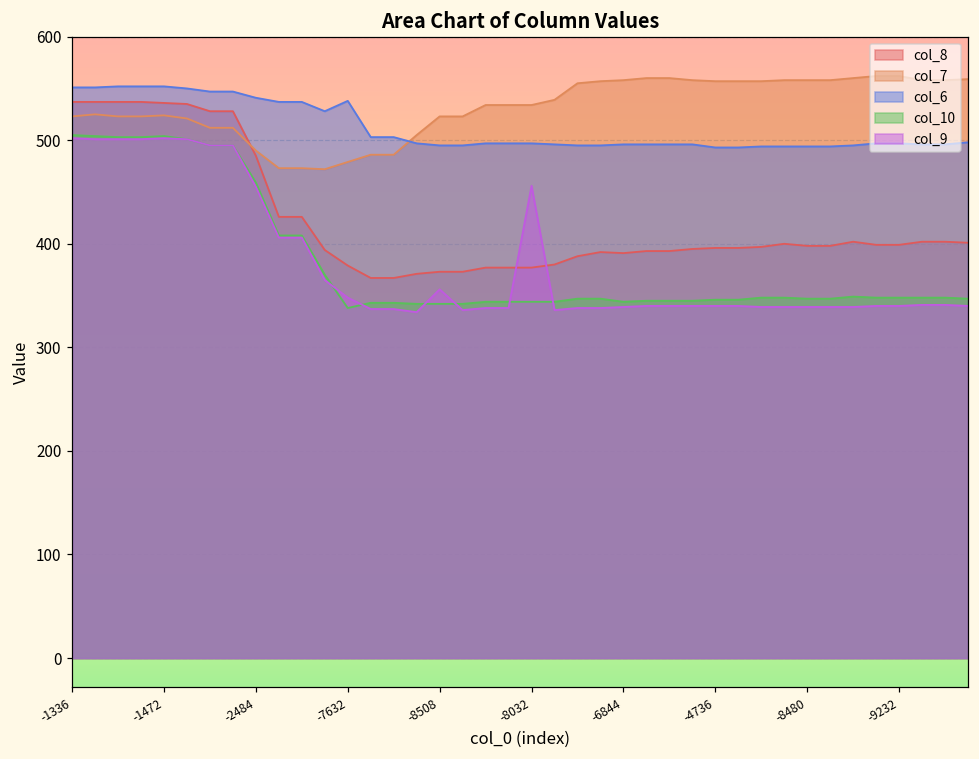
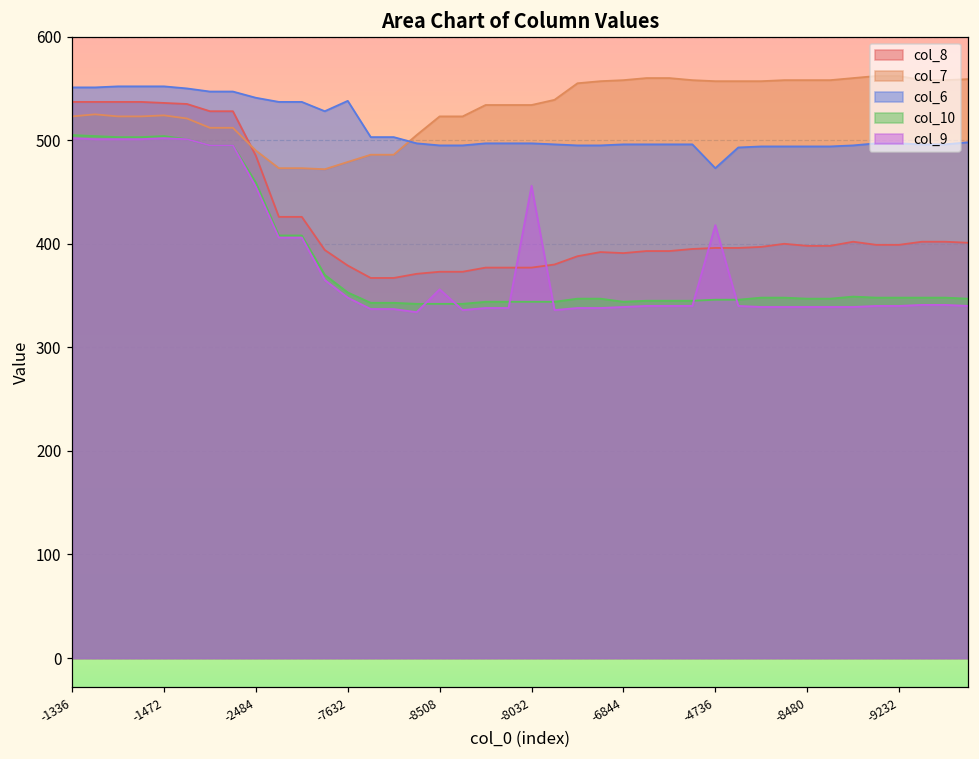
col_10, -7632: 340 -> 350
col_6, -4736: 490 -> 470
col_9, -4736: 340 -> 420
